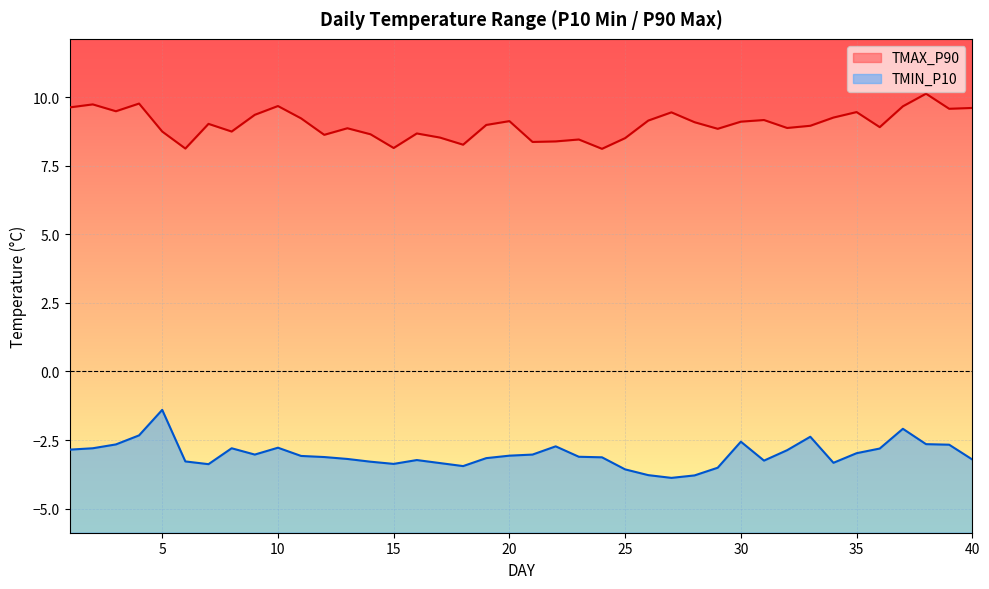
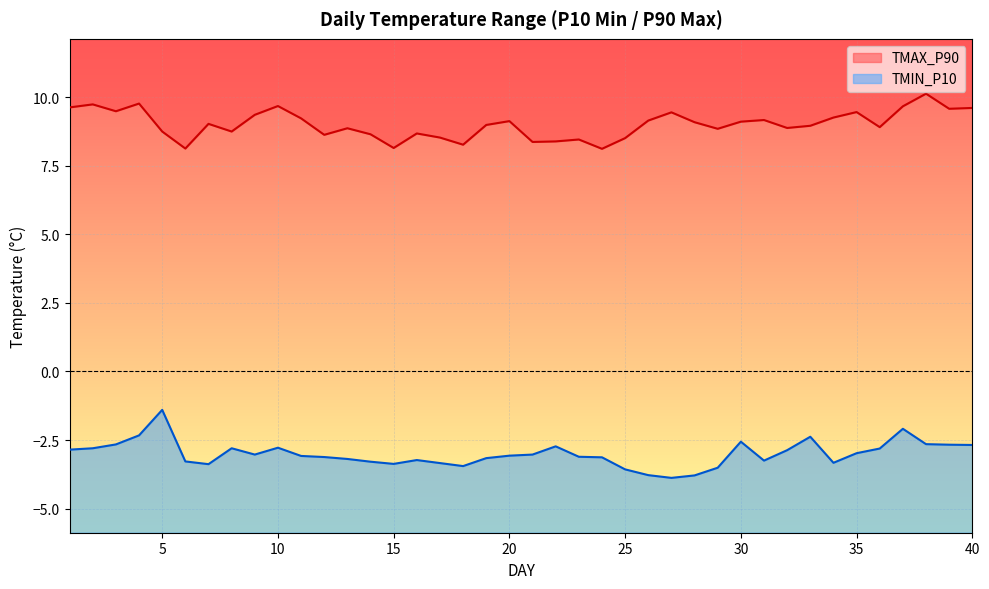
TMIN_P10, 40: -3.2 -> -2.7
